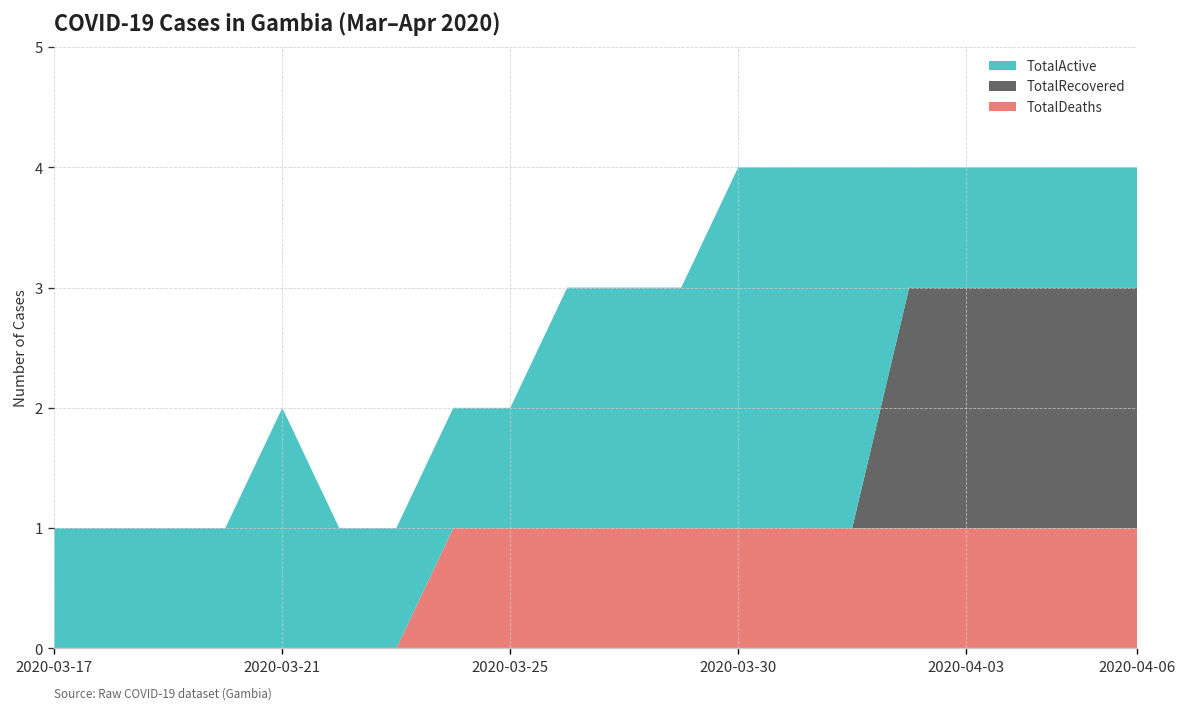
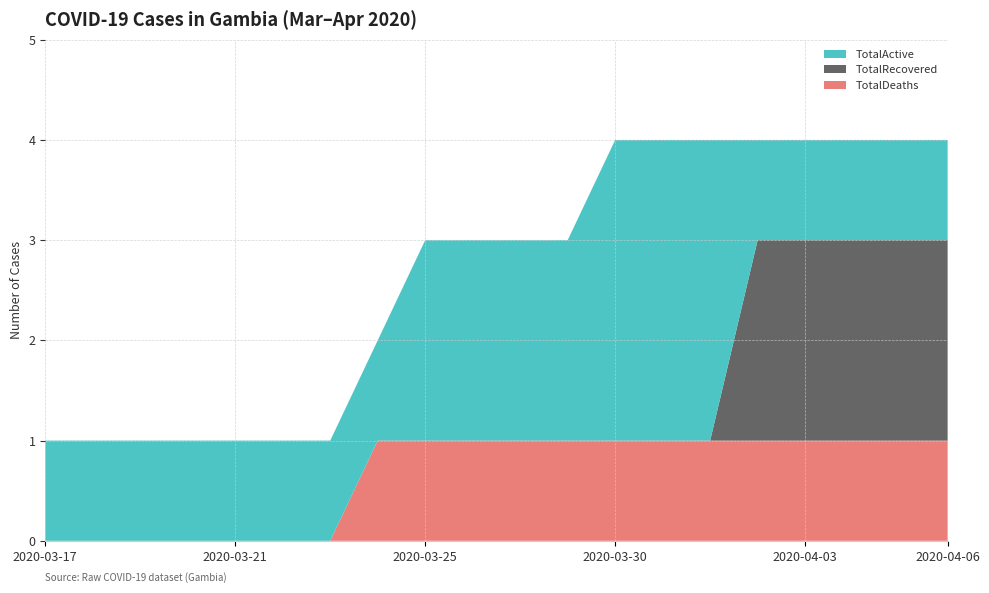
TotalActive, 2020-03-21: 2 -> 1
TotalActive, 2020-03-25: 1 -> 2
